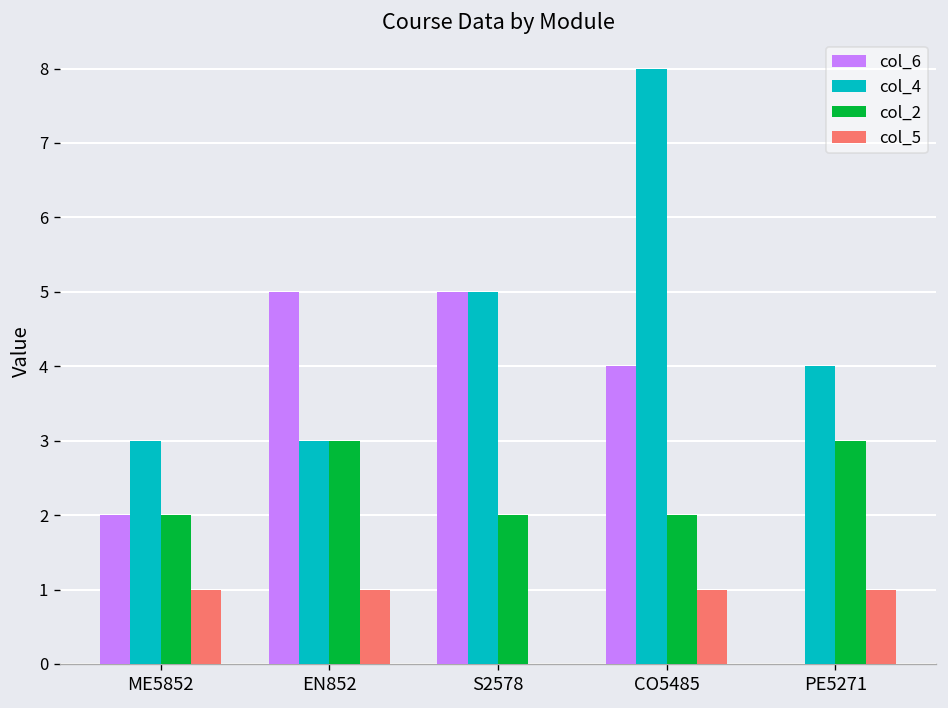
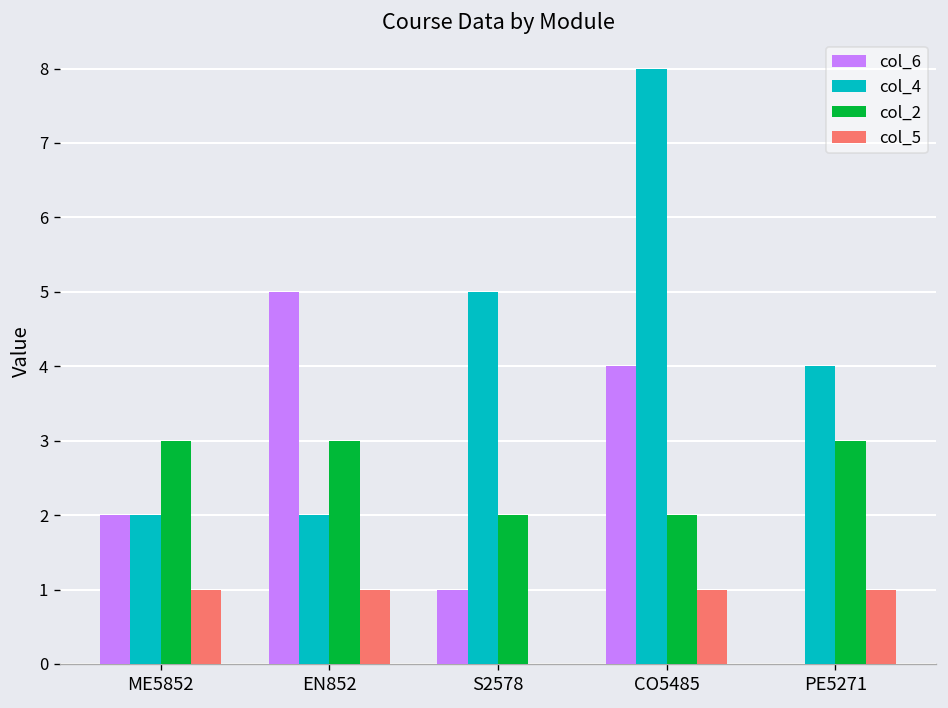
col_4, ME5852: 3 -> 2
col_2, ME5852: 2 -> 3
col_4, EN852: 3 -> 2
col_6, S2578: 5 -> 1
